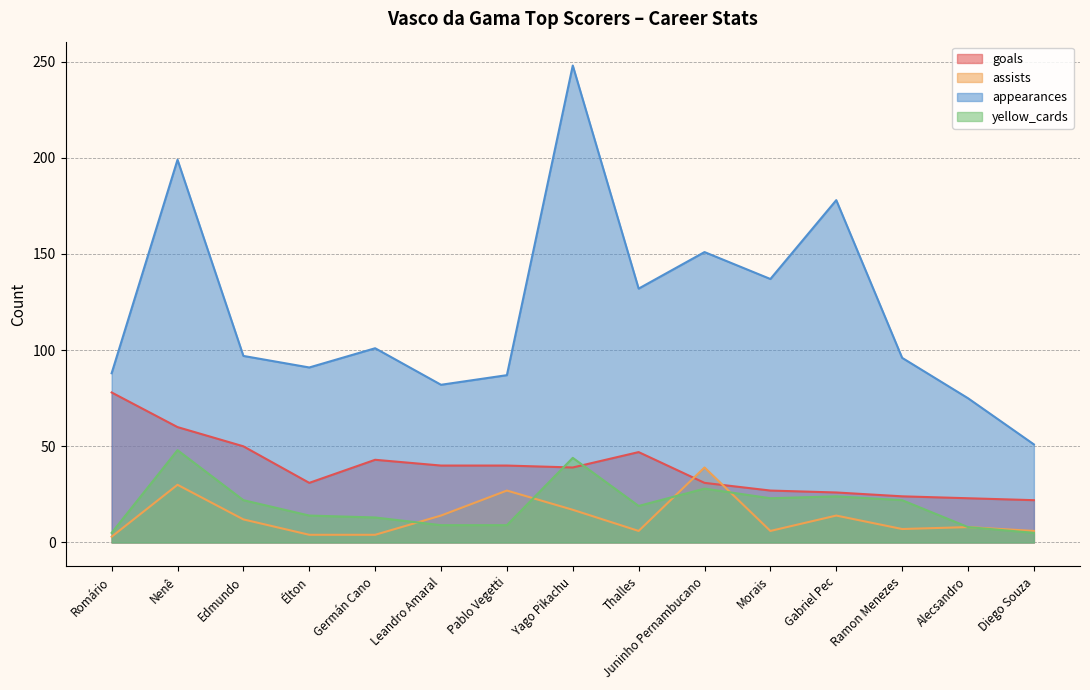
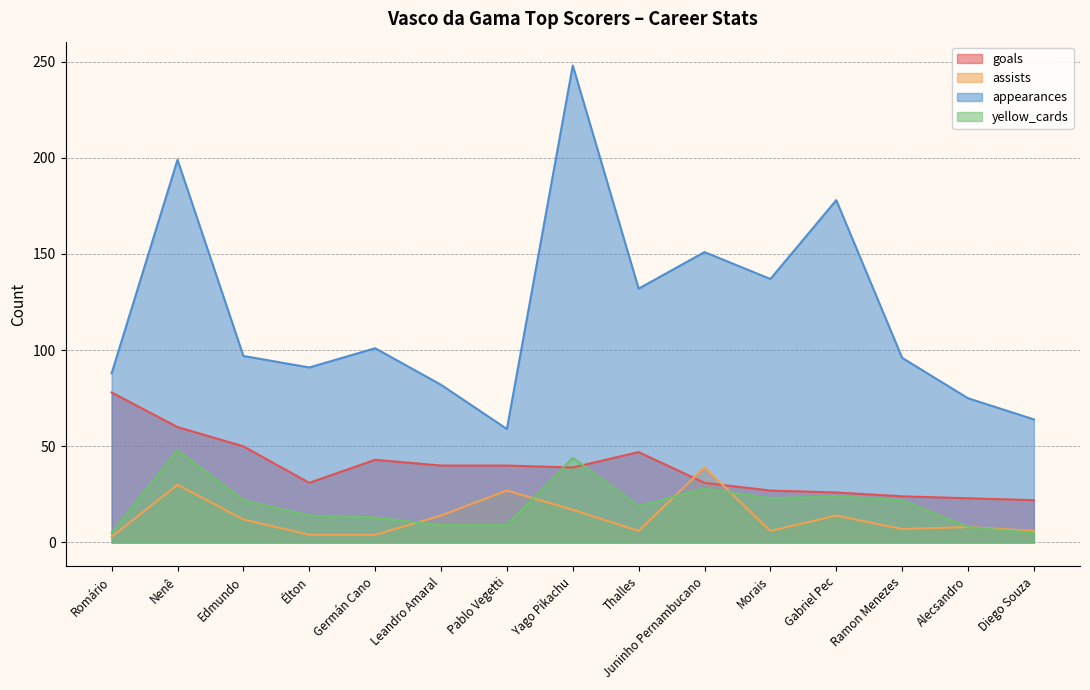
appearances, Pablo Vegetti: 87 -> 59
appearances, Diego Souza: 51 -> 64
